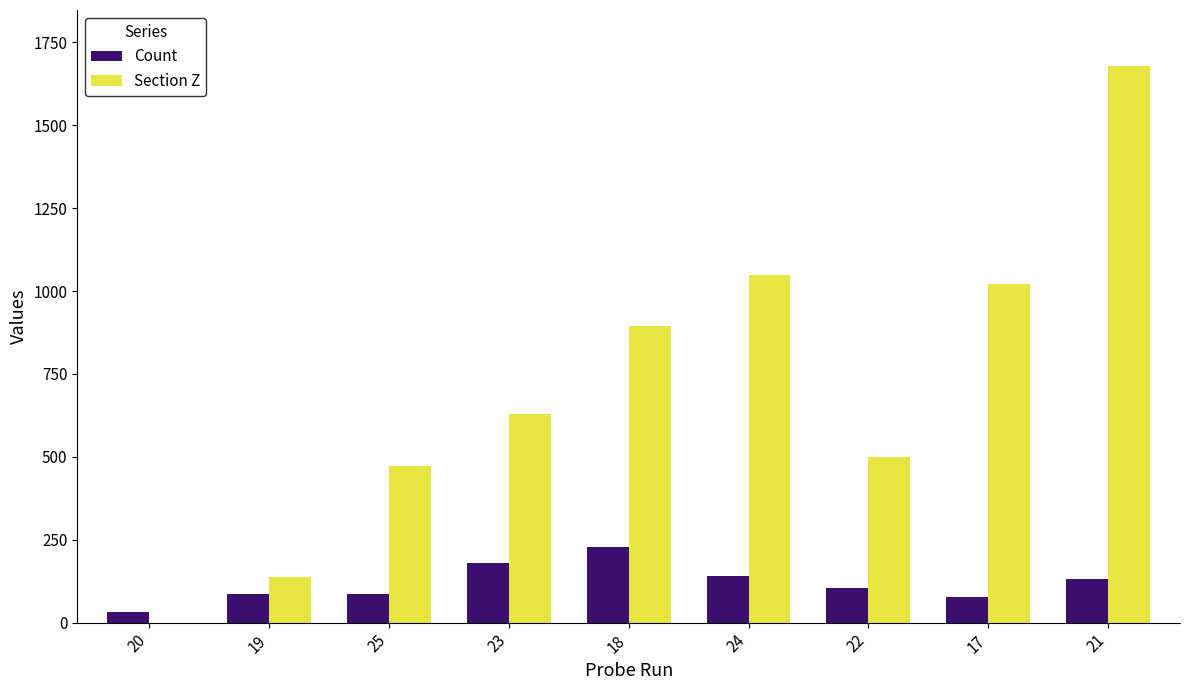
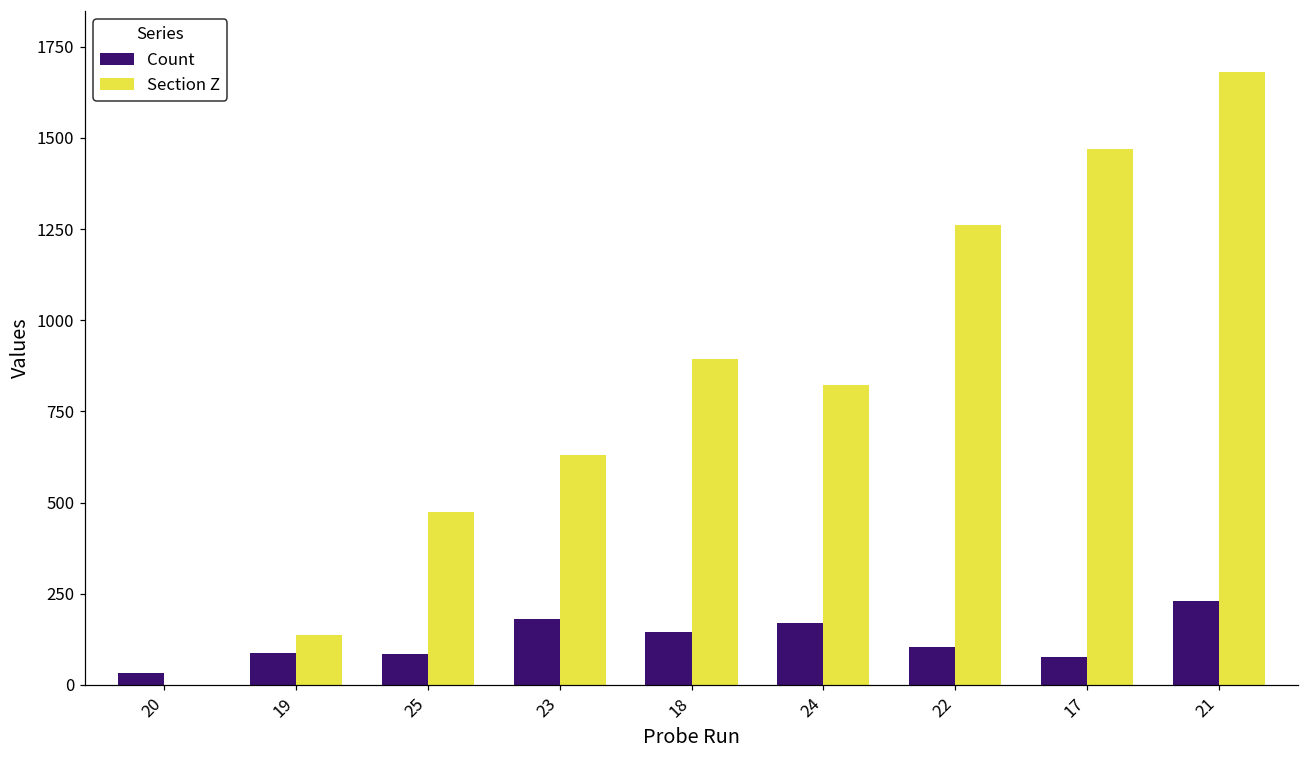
Count, 18: 230 -> 150
Count, 24: 140 -> 170
Section Z, 24: 1050 -> 820
Section Z, 22: 500 -> 1260
Section Z, 17: 1020 -> 1470
Count, 21: 130 -> 230
